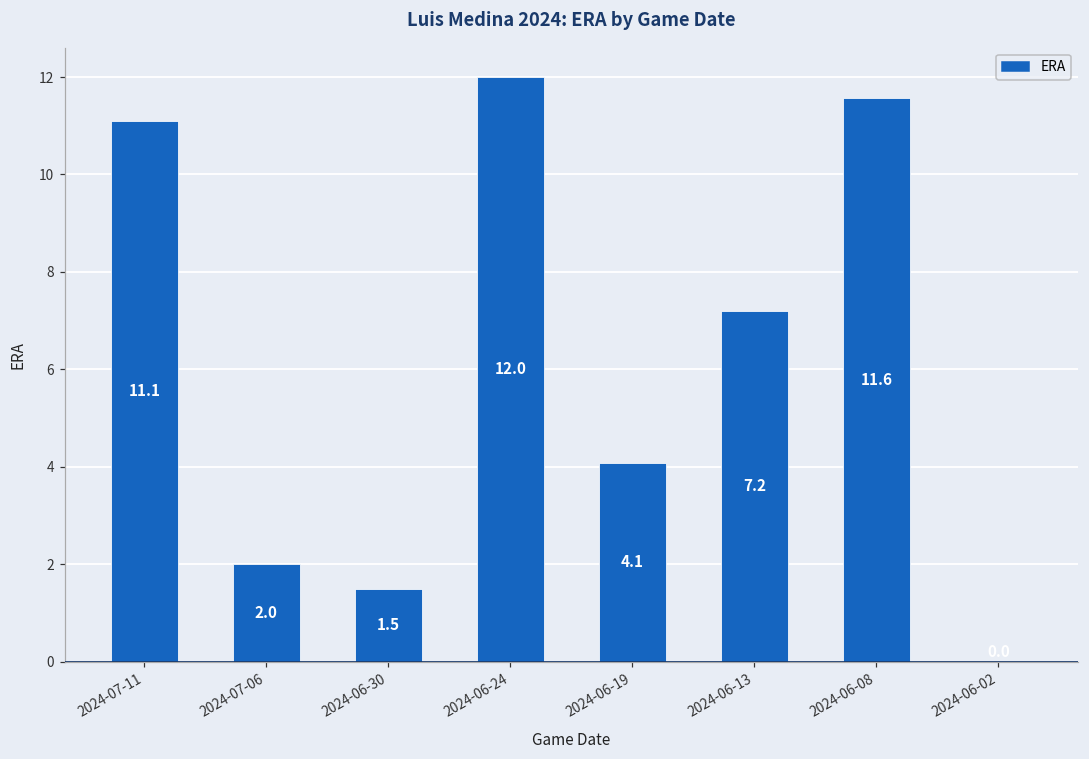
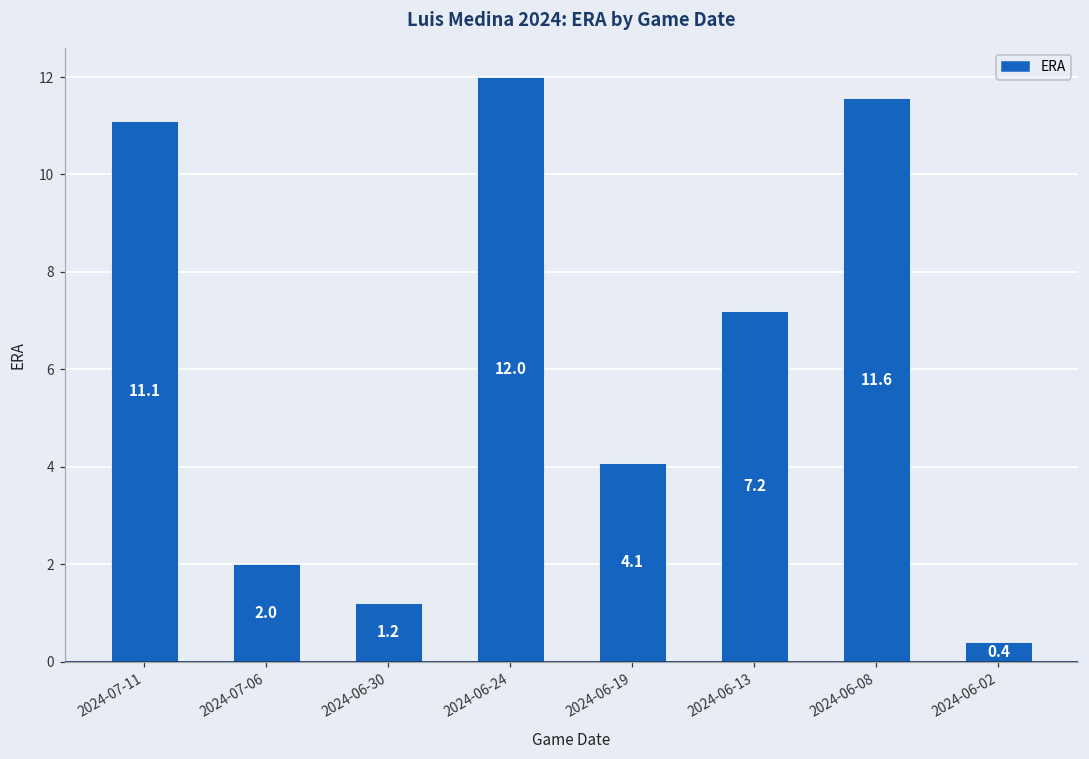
2024-06-30: 1.5 -> 1.2
2024-06-02: 0.0 -> 0.4
